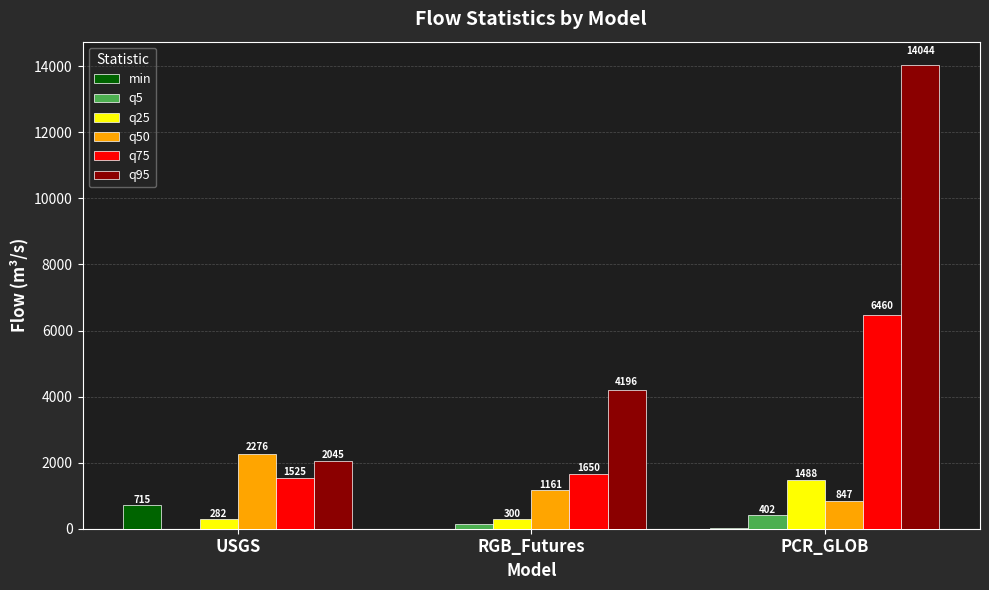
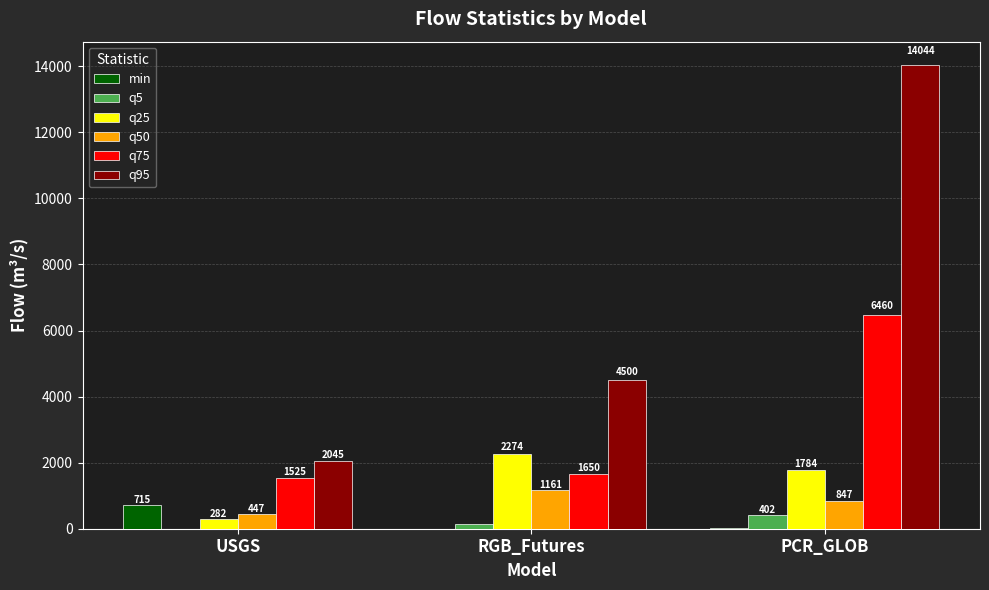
q50, USGS: 2276 -> 447
q25, RGB_Futures: 300 -> 2274
q95, RGB_Futures: 4196 -> 4500
q25, PCR_GLOB: 1488 -> 1784
